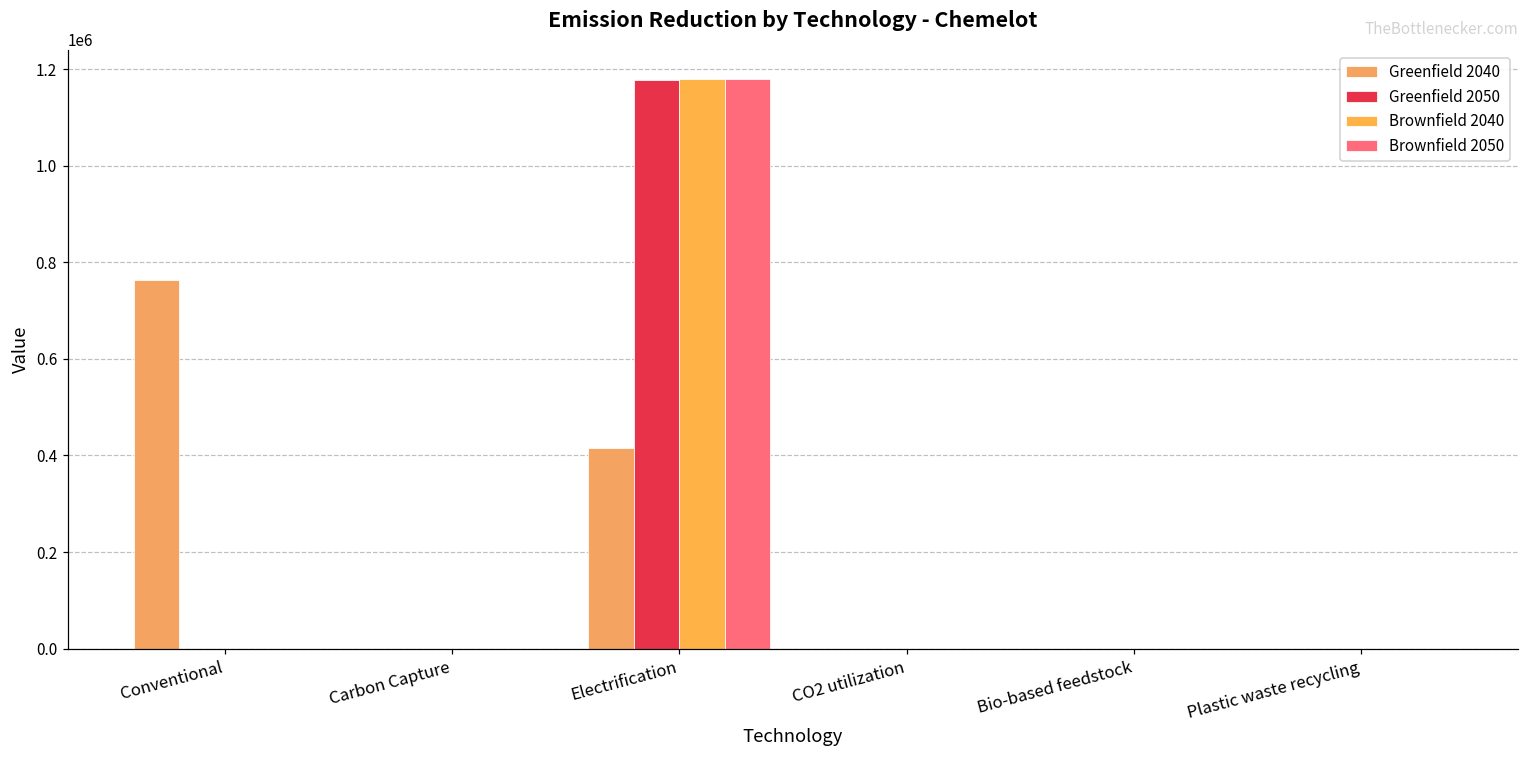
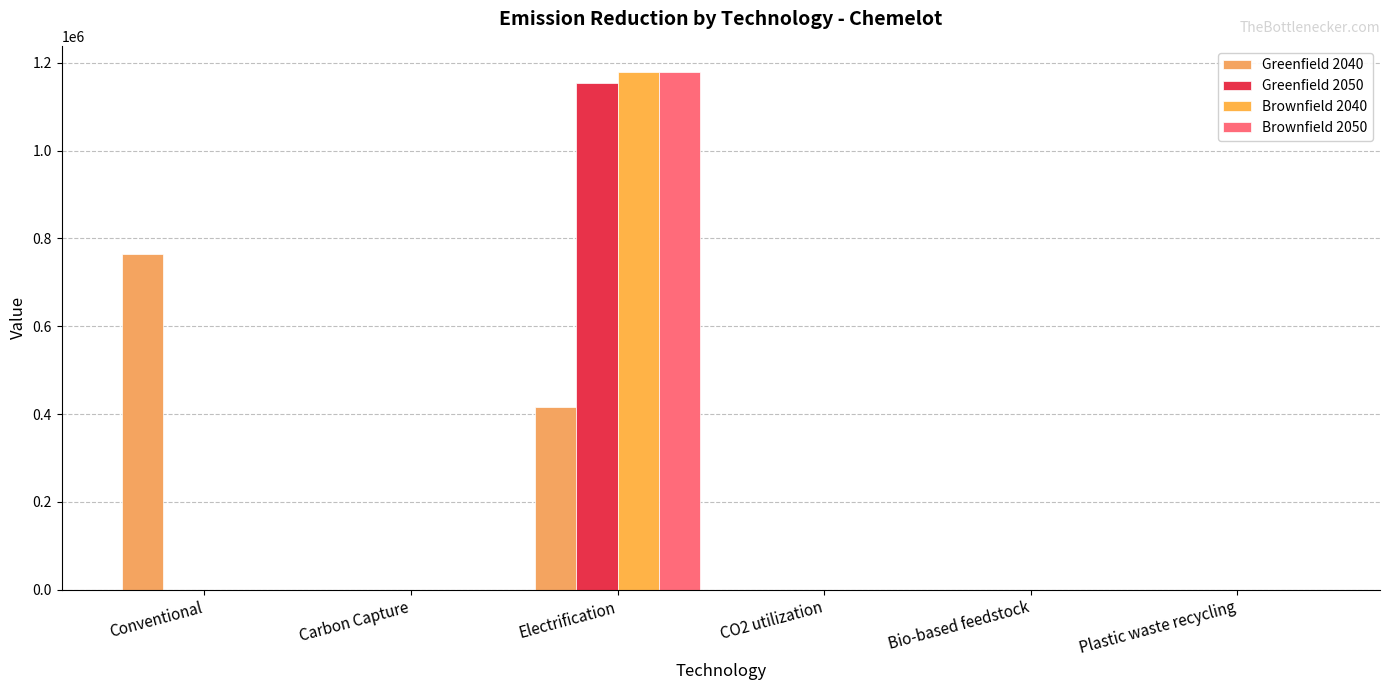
Greenfield 2050, Electrification: 1180000 -> 1150000
